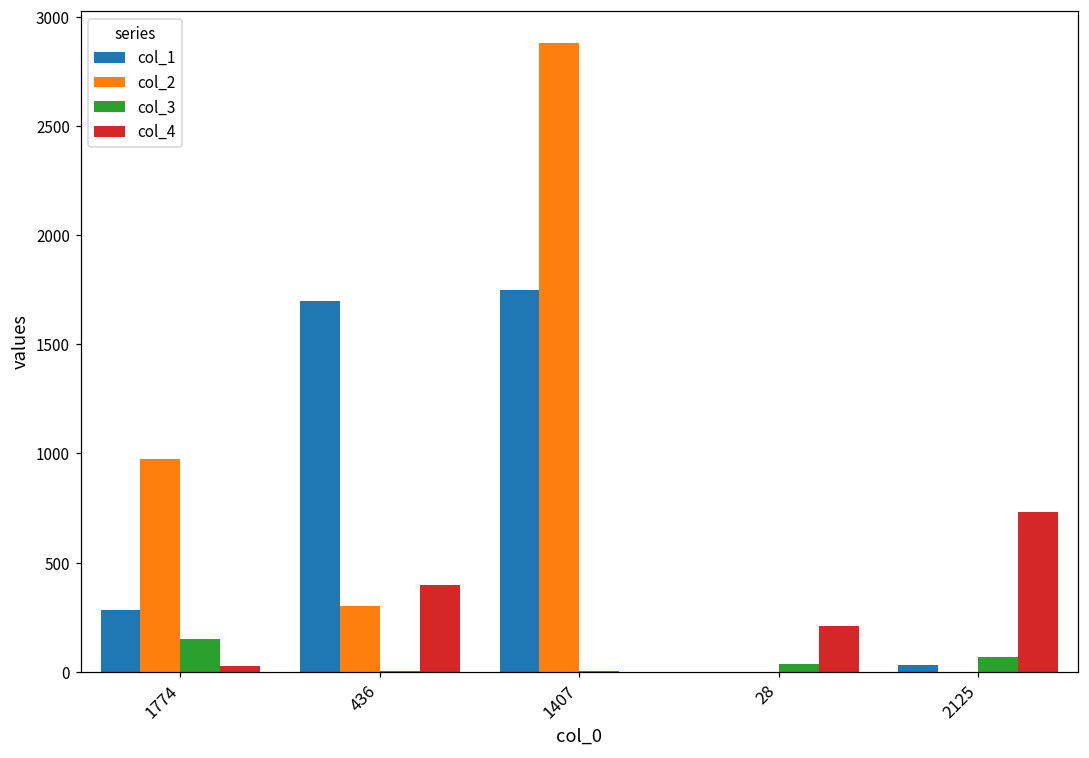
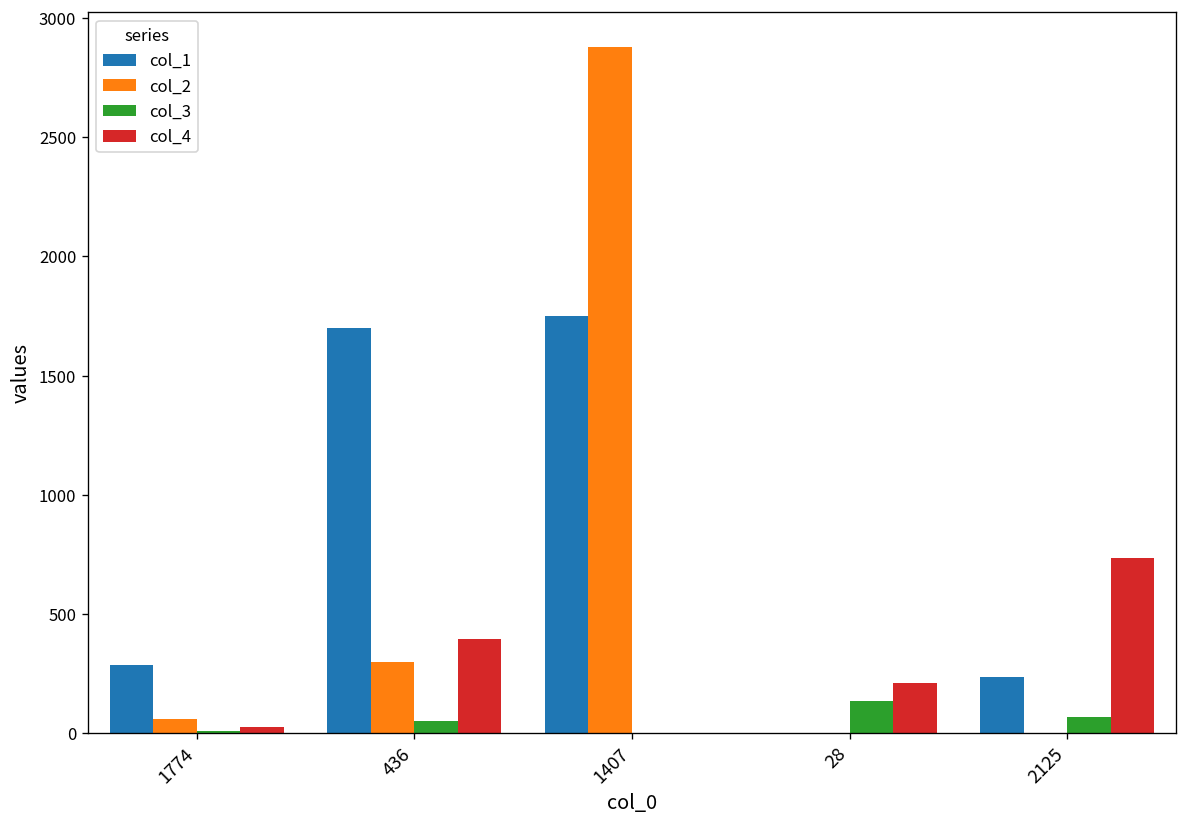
col_2, 1774: 970 -> 60
col_3, 1774: 150 -> 10
col_3, 436: 0 -> 50
col_3, 28: 40 -> 130
col_1, 2125: 30 -> 240
